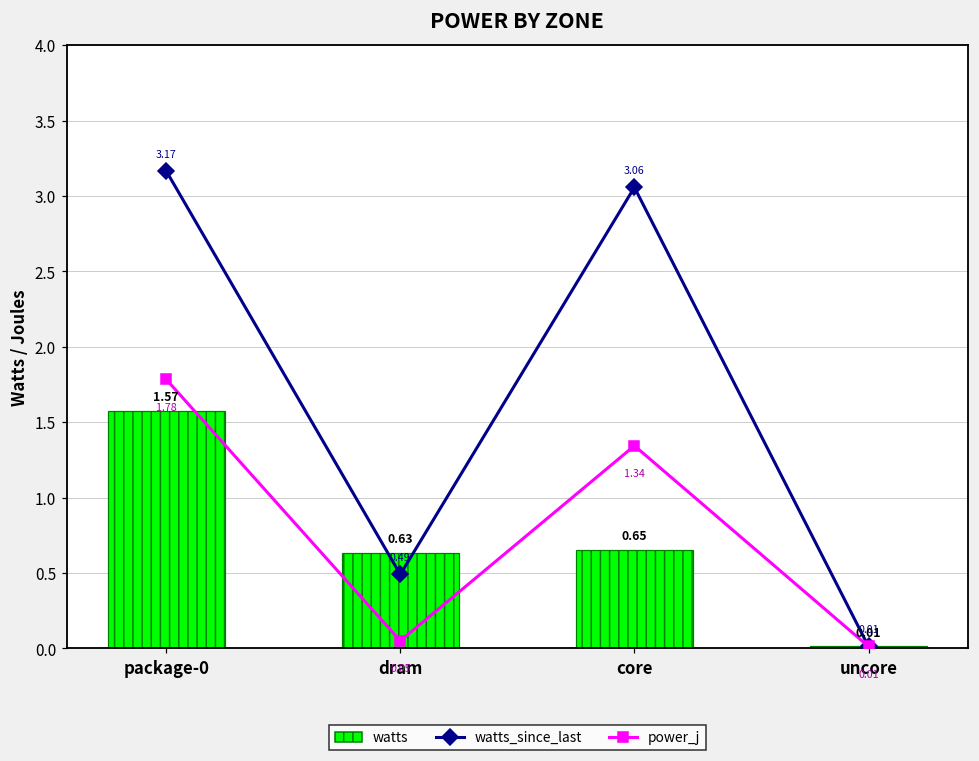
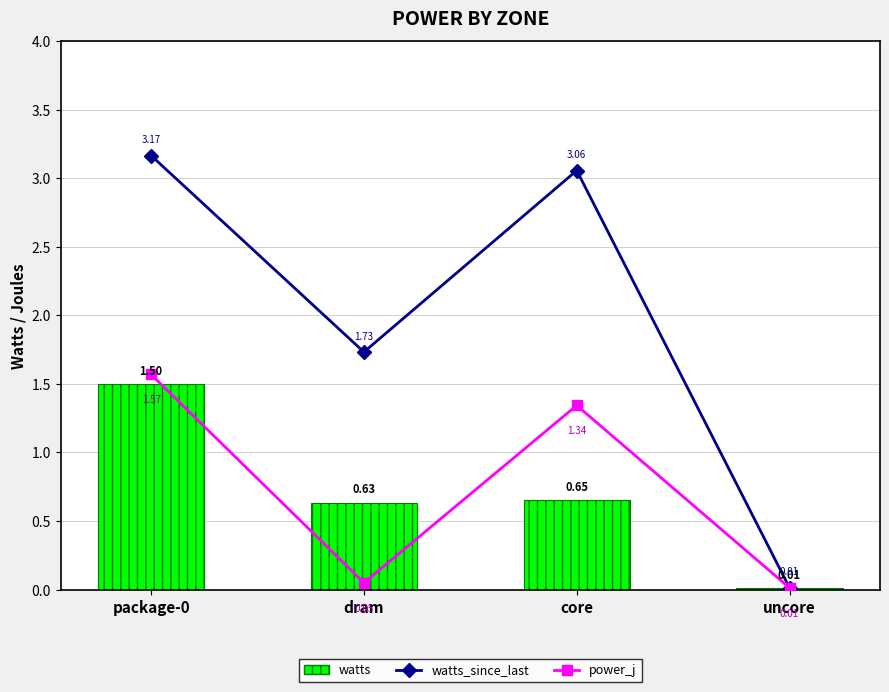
watts, package-0: 1.57 -> 1.50
power_j, package-0: 1.78 -> 1.57
watts_since_last, dram: 0.49 -> 1.73
